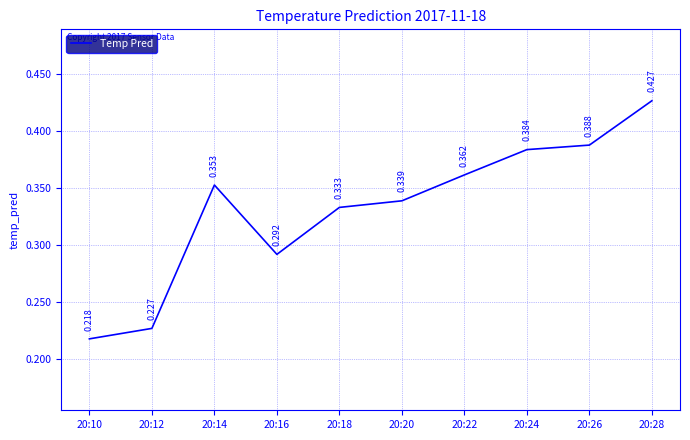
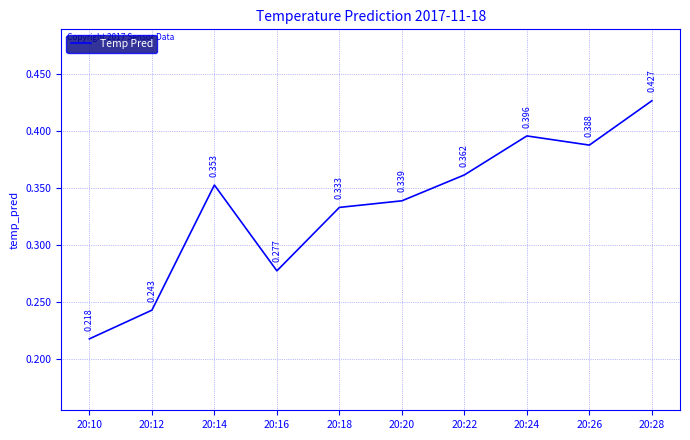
20:12: 0.227 -> 0.243
20:16: 0.292 -> 0.277
20:24: 0.384 -> 0.396
